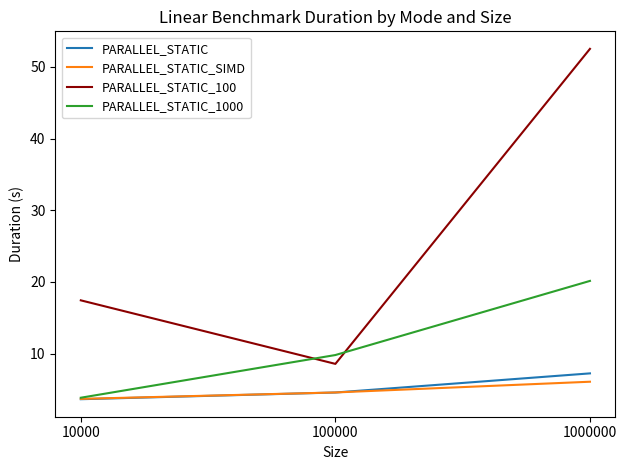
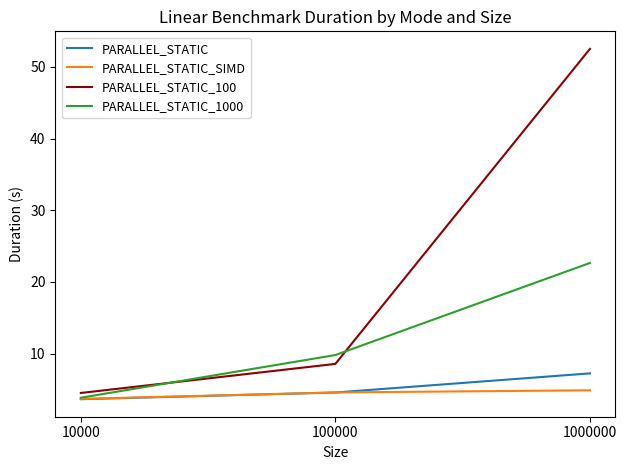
PARALLEL_STATIC_100, 10000: 17 -> 5
PARALLEL_STATIC_SIMD, 1000000: 6 -> 5
PARALLEL_STATIC_1000, 1000000: 20 -> 23
